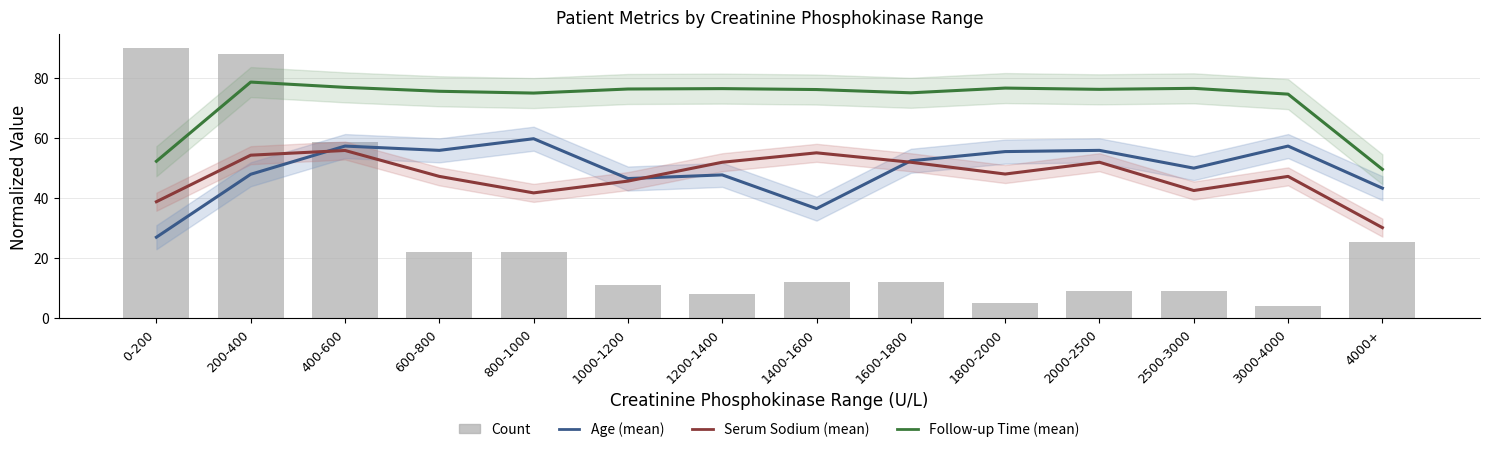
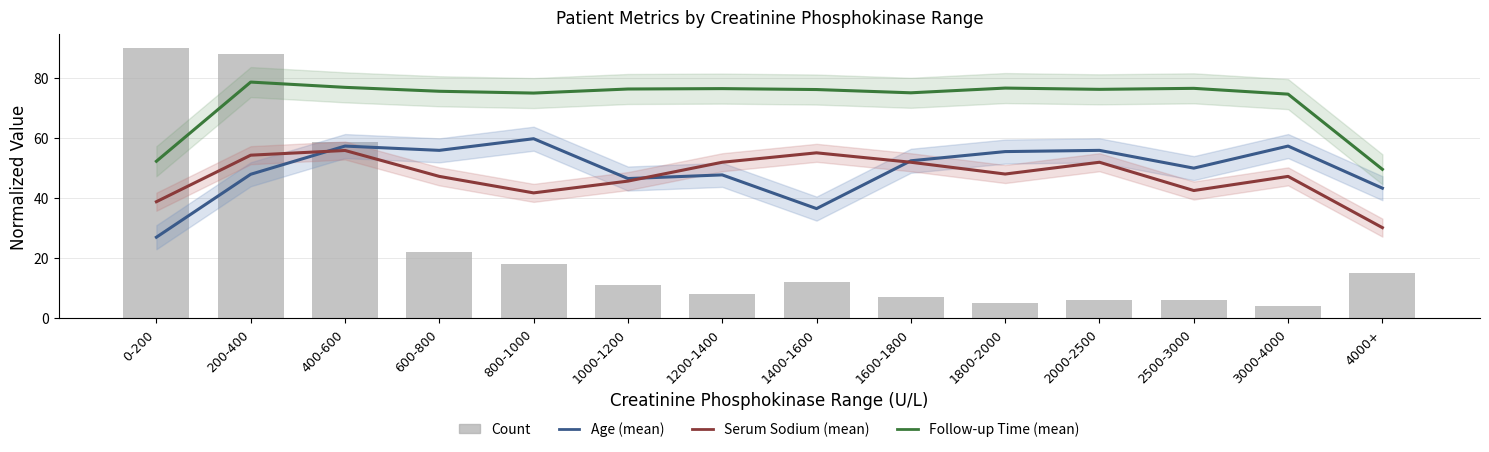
Count, 800-1000: 22 -> 18
Count, 1600-1800: 12 -> 7
Count, 2000-2500: 9 -> 6
Count, 2500-3000: 9 -> 6
Count, 4000+: 25 -> 15
